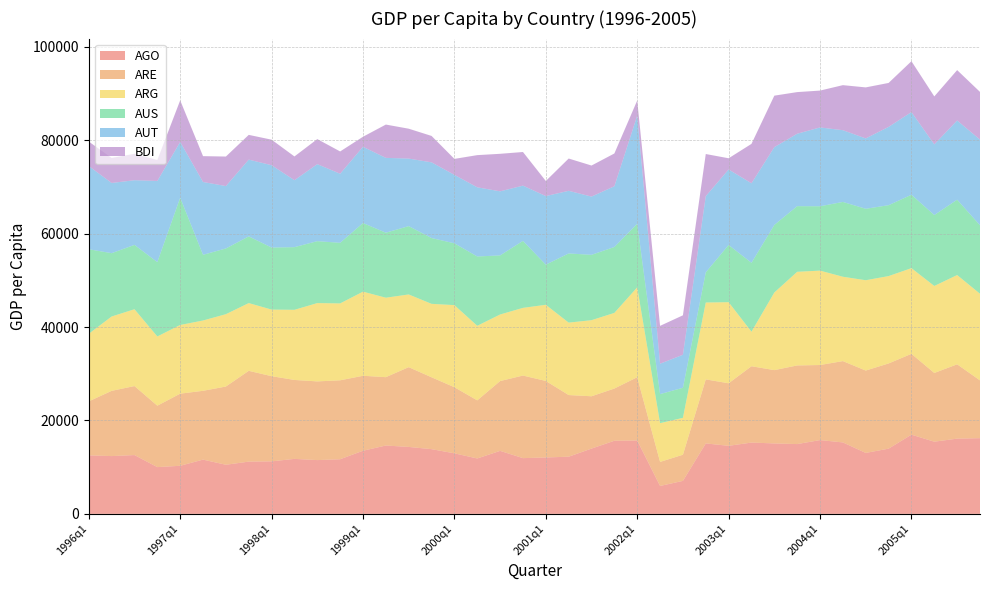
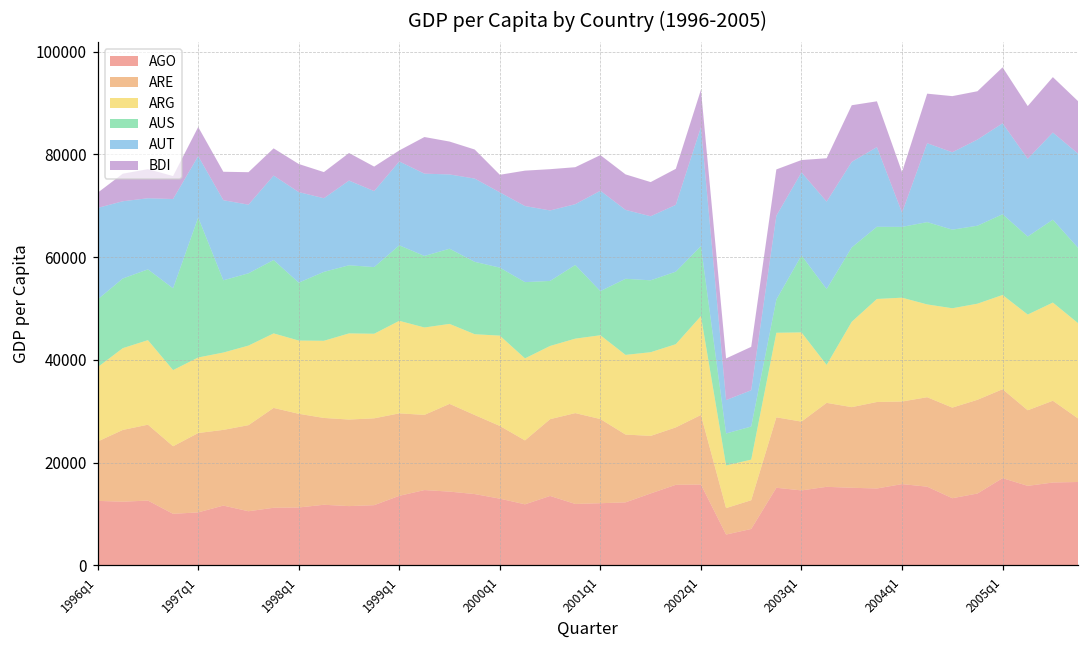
AUS, 1996q1: 18000 -> 13000
BDI, 1996q1: 5000 -> 3000
BDI, 1997q1: 9000 -> 6000
AUS, 1998q1: 13000 -> 11000
AUT, 2001q1: 15000 -> 20000
BDI, 2001q1: 3000 -> 7000
BDI, 2002q1: 3000 -> 7000
AUS, 2003q1: 12000 -> 15000
AUT, 2004q1: 17000 -> 3000
